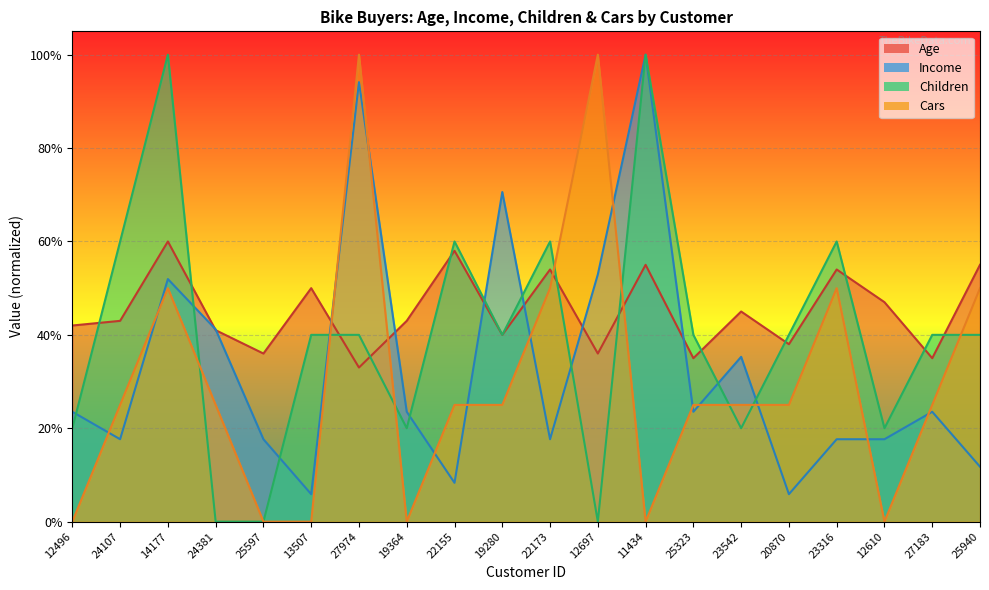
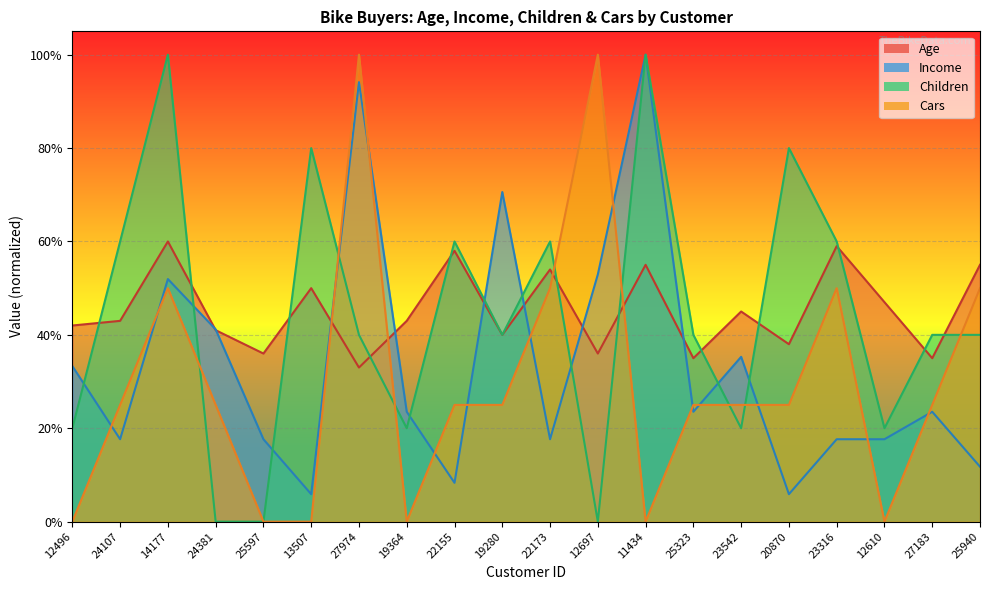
Income, 12496: 24% -> 33%
Children, 13507: 40% -> 80%
Children, 20870: 40% -> 80%
Age, 23316: 54% -> 59%
